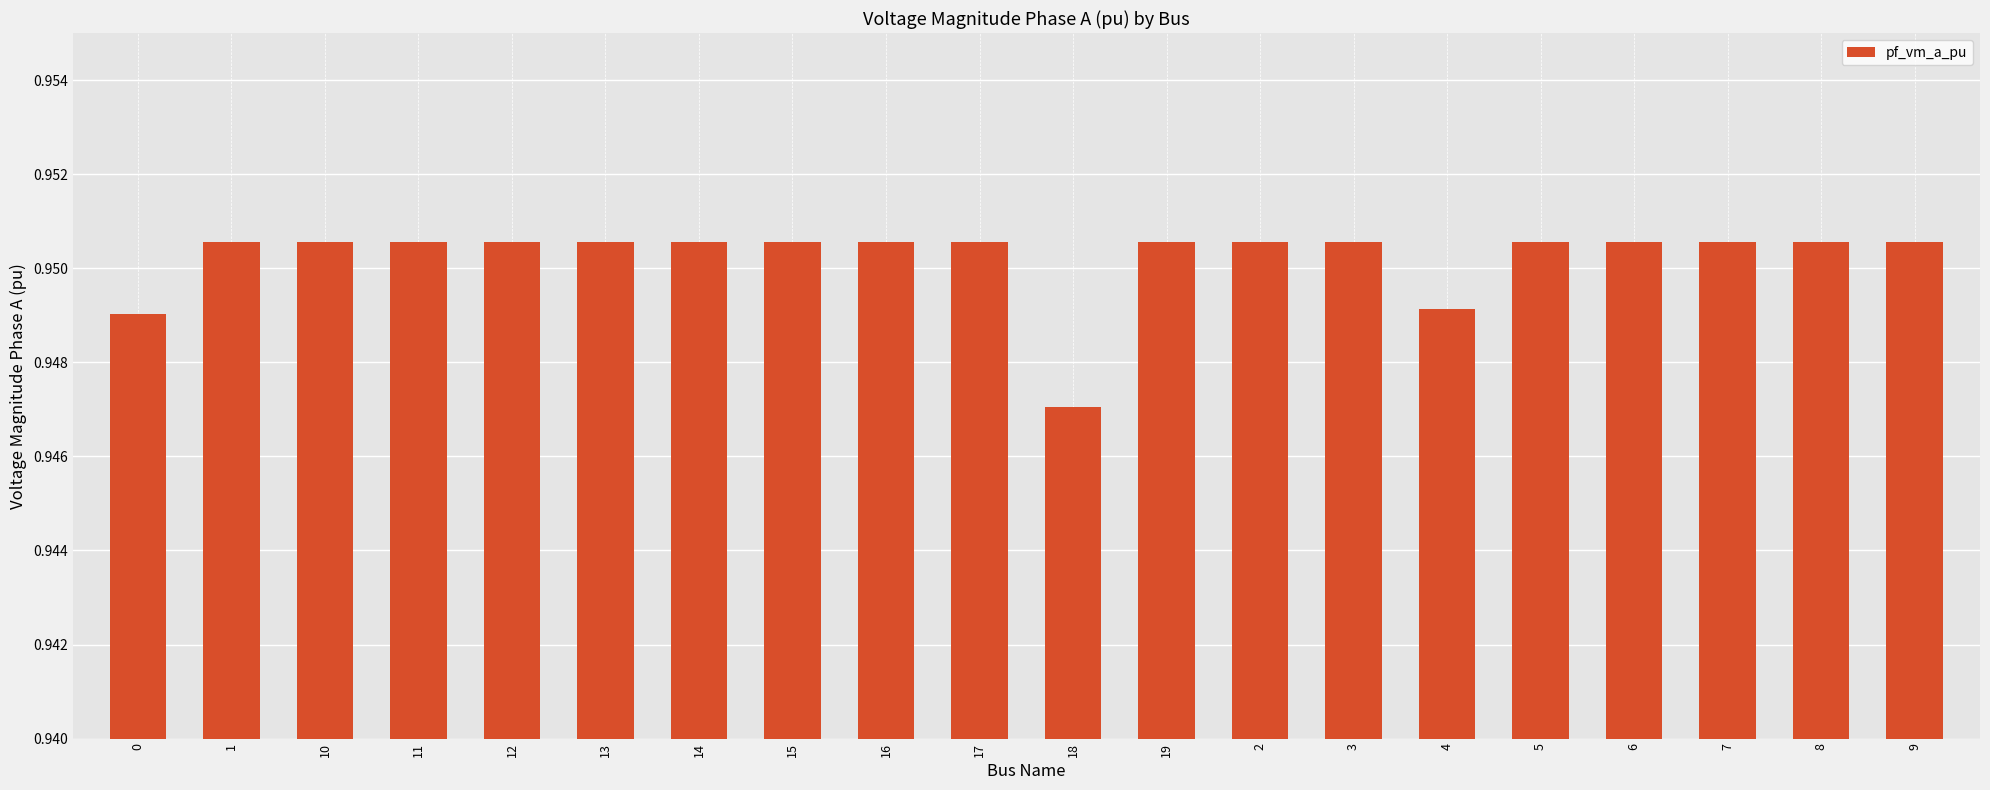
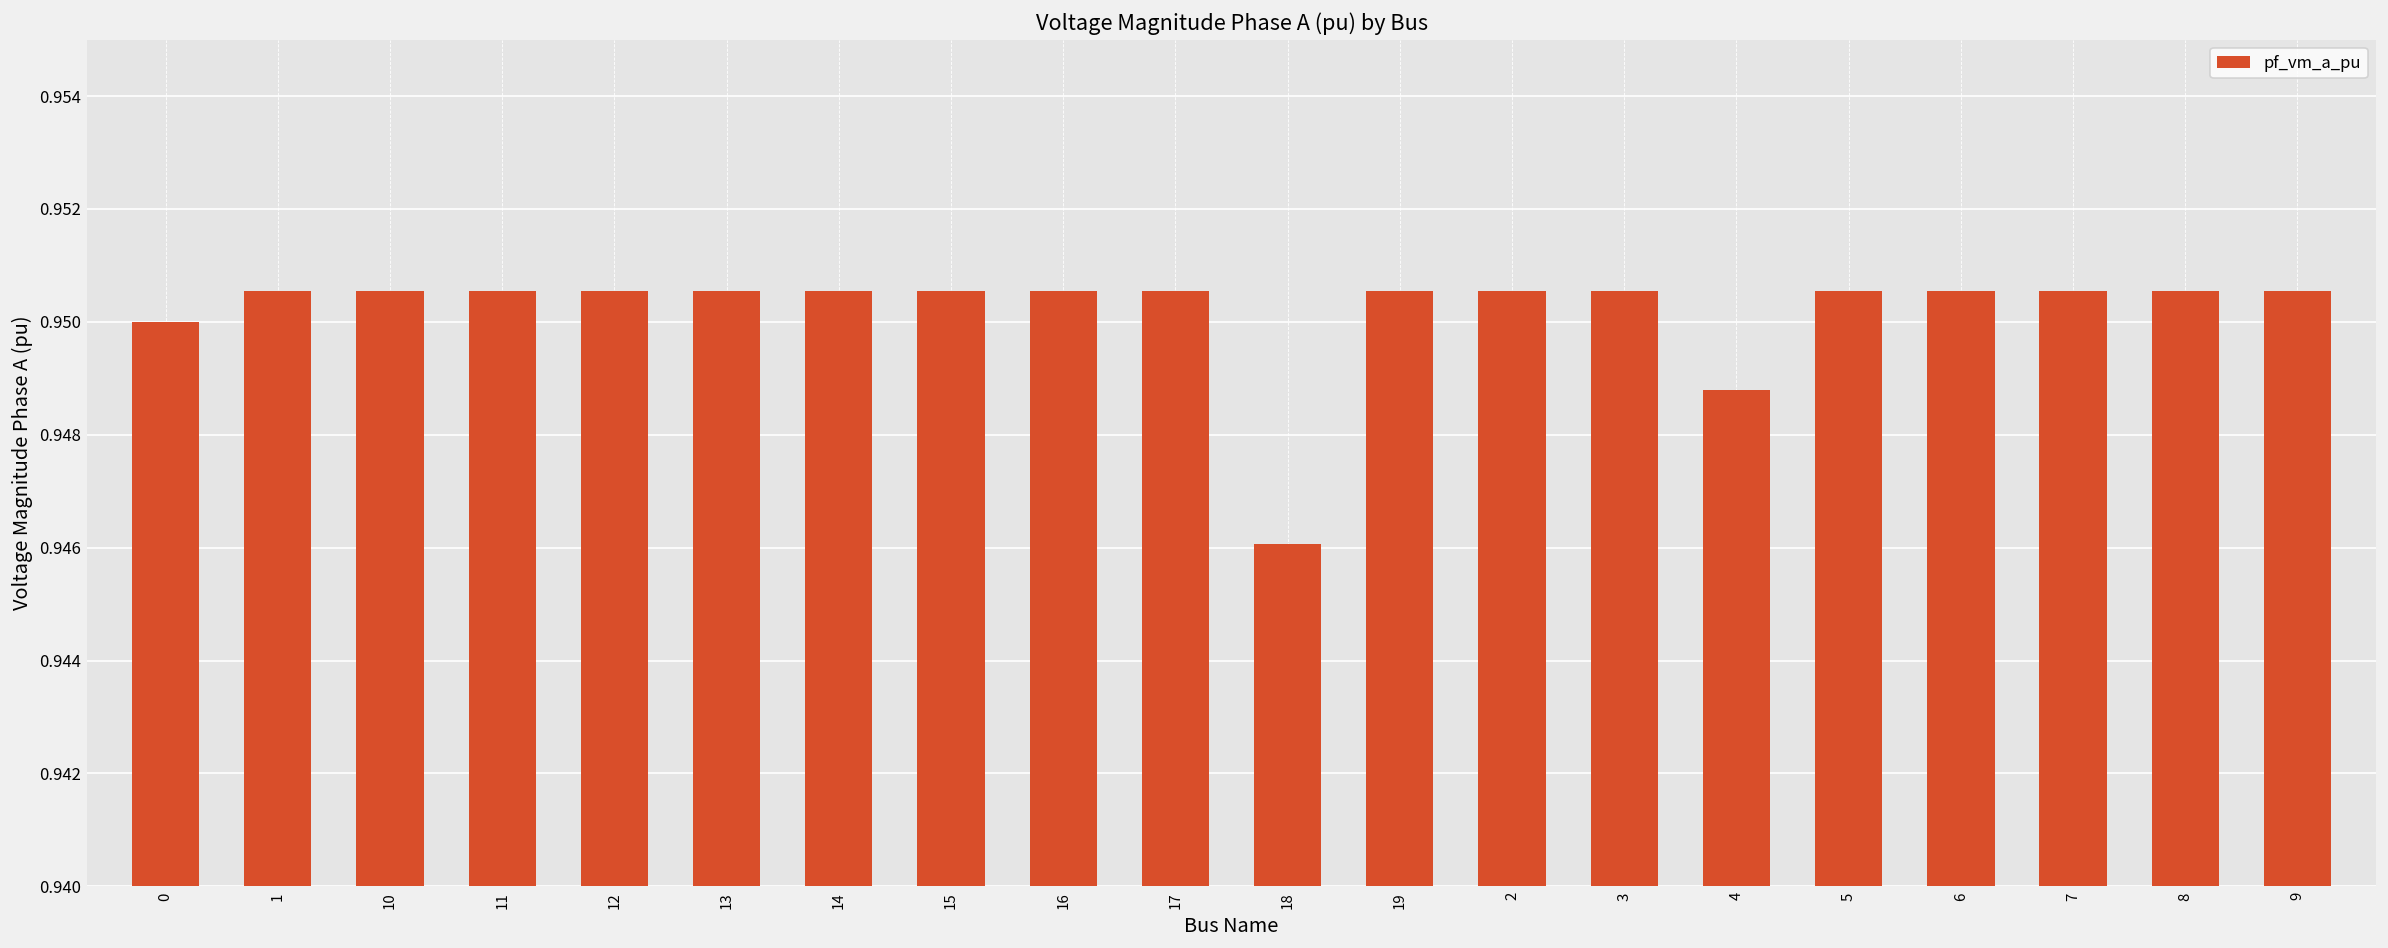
0: 0.9490 -> 0.9500
18: 0.9470 -> 0.9461
4: 0.9491 -> 0.9488
